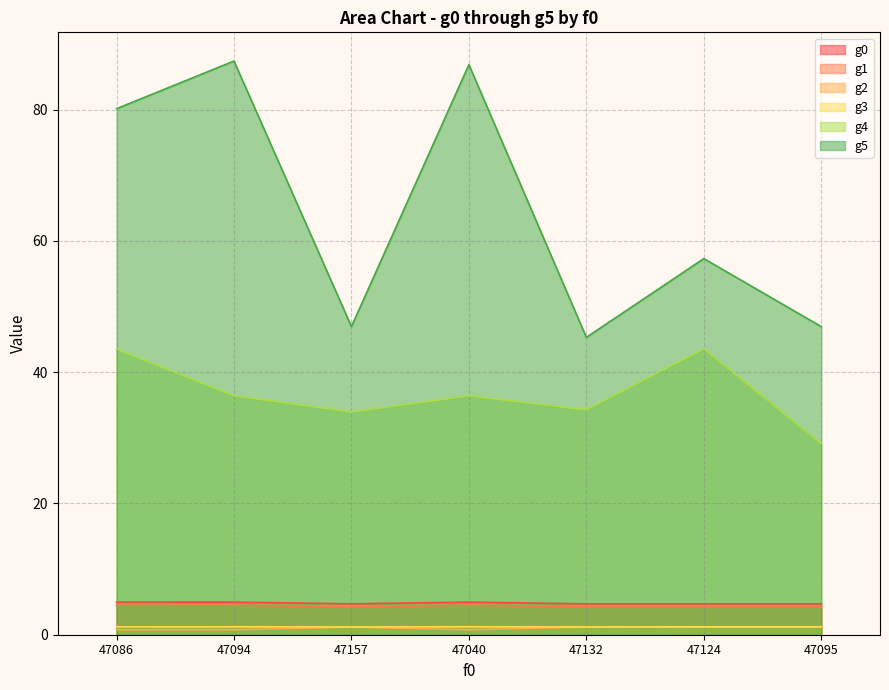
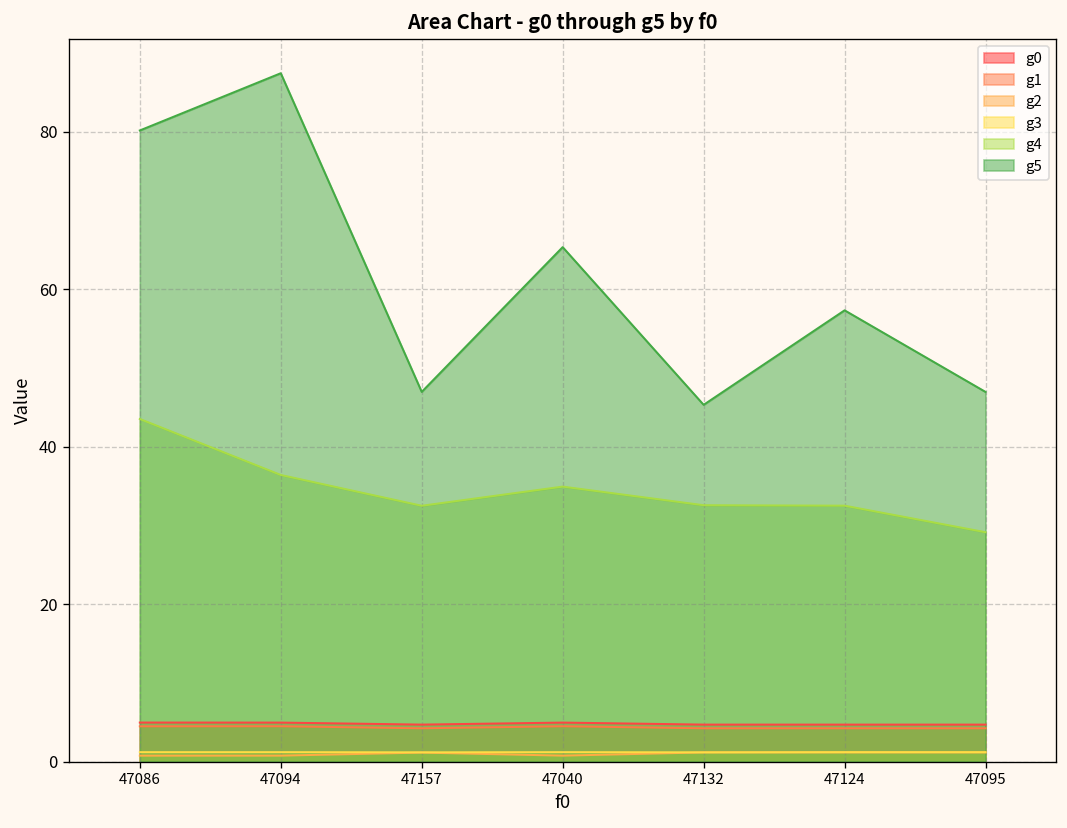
g4, 47157: 34 -> 32
g4, 47040: 36 -> 35
g5, 47040: 87 -> 65
g4, 47132: 34 -> 33
g4, 47124: 44 -> 33
